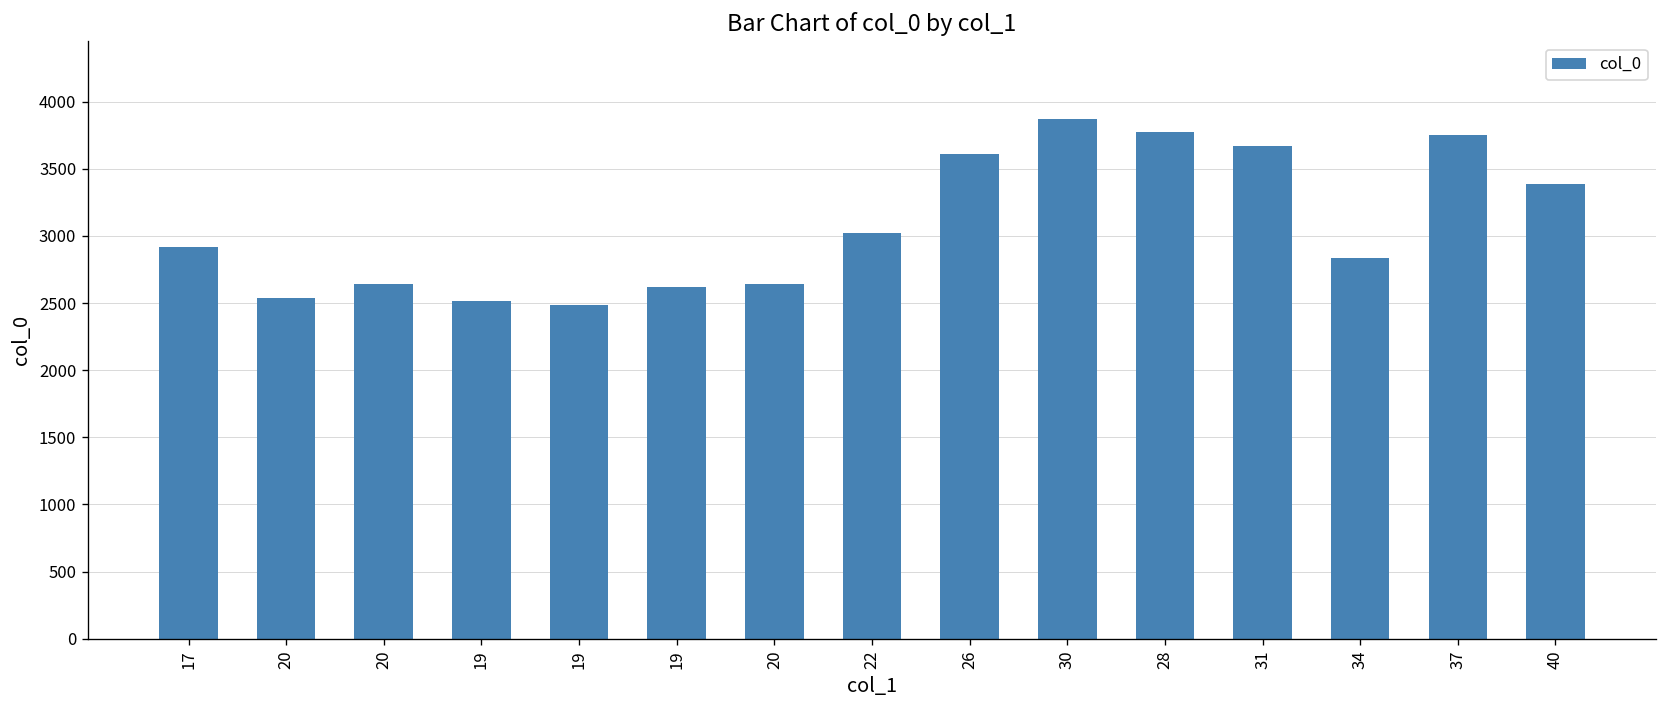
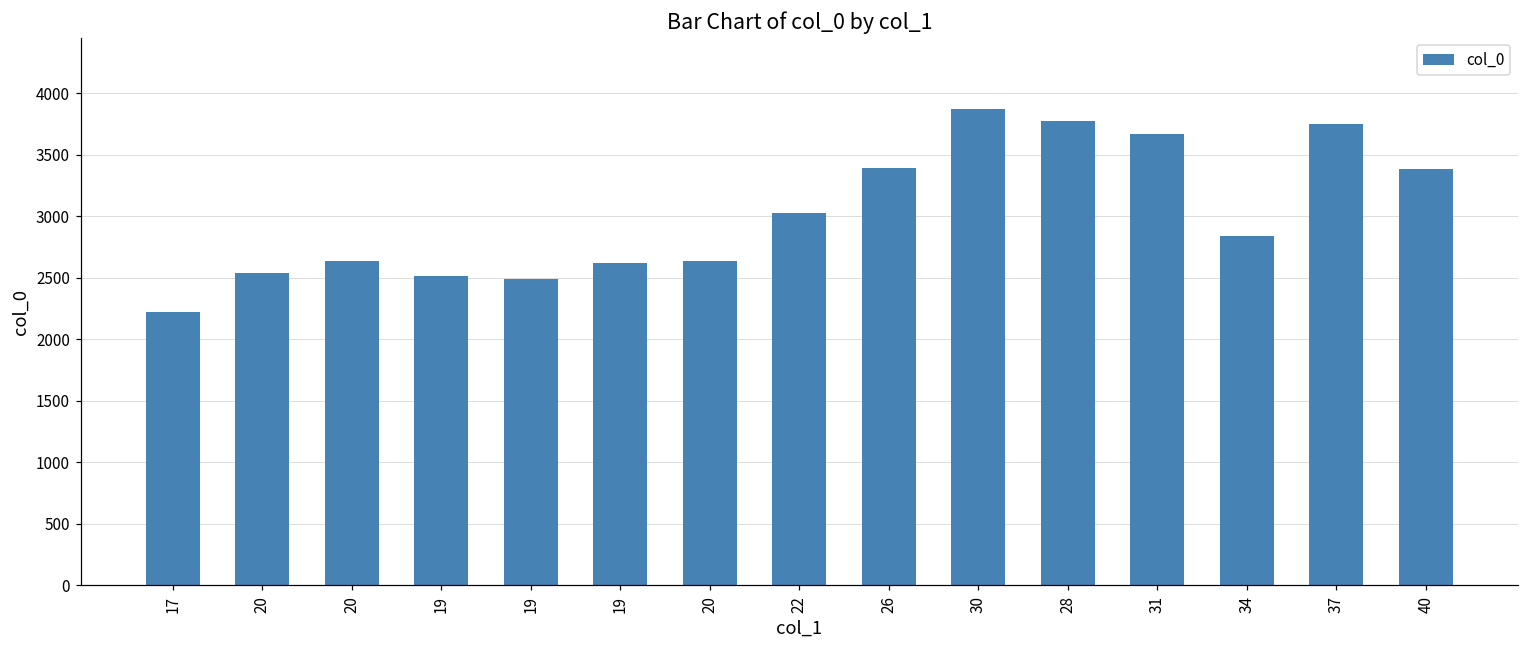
17: 2920 -> 2220
26: 3610 -> 3400
